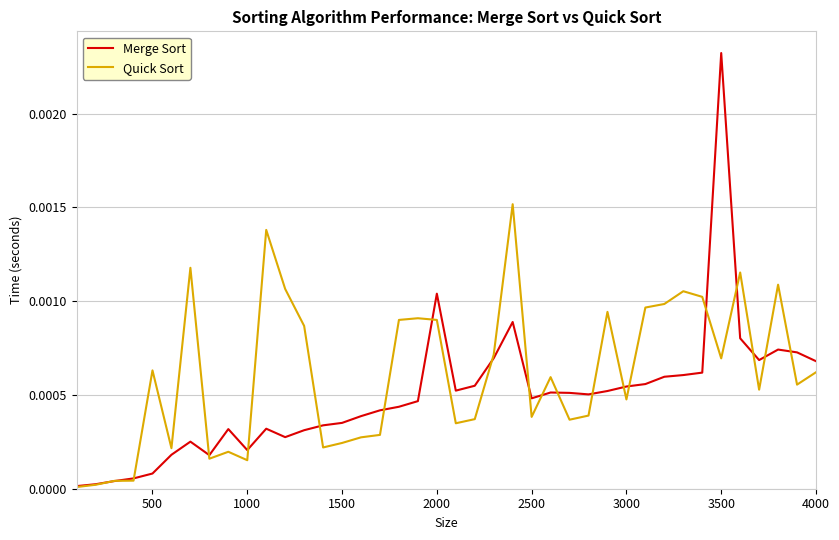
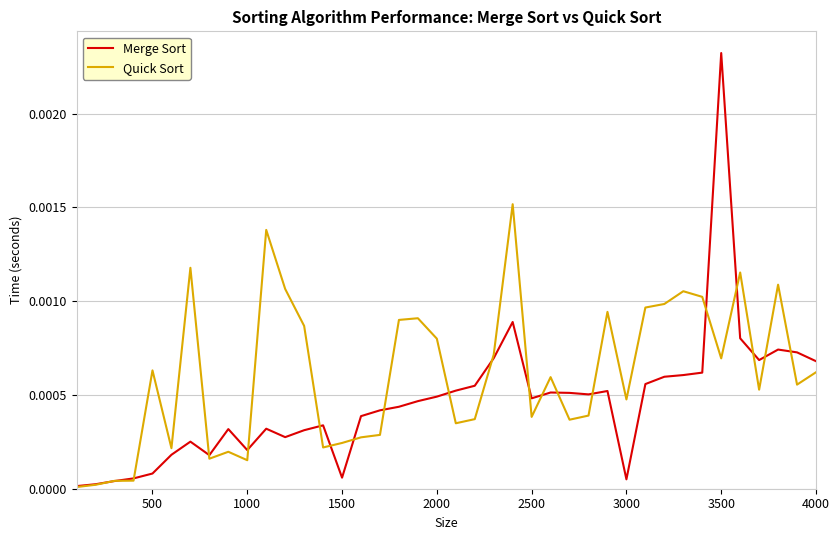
Merge Sort, 1500: 0.00035 -> 0.00006
Merge Sort, 2000: 0.00104 -> 0.00049
Quick Sort, 2000: 0.0009 -> 0.0008
Merge Sort, 3000: 0.00055 -> 0.00005
